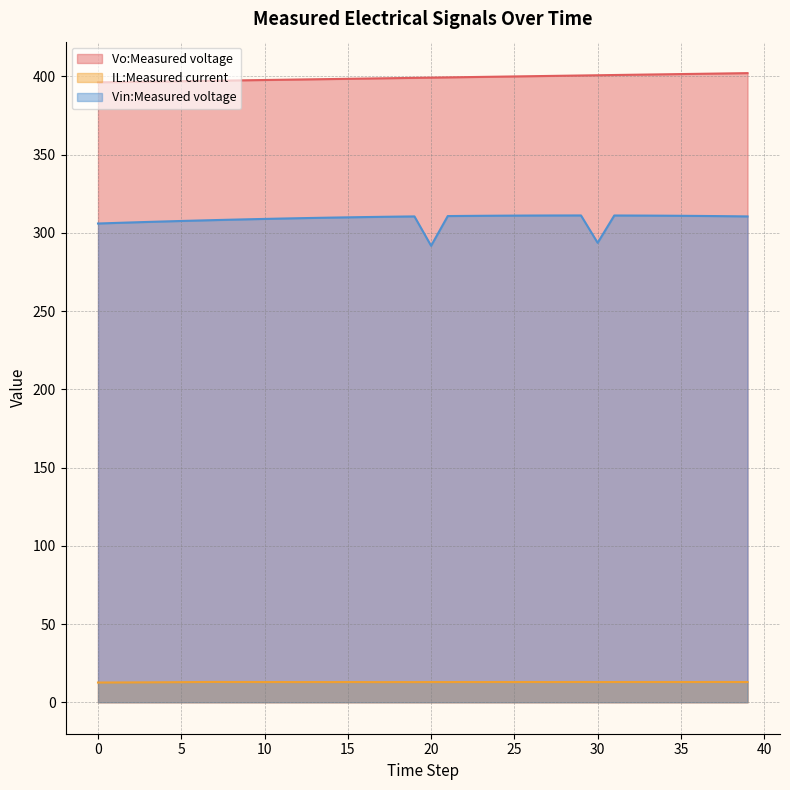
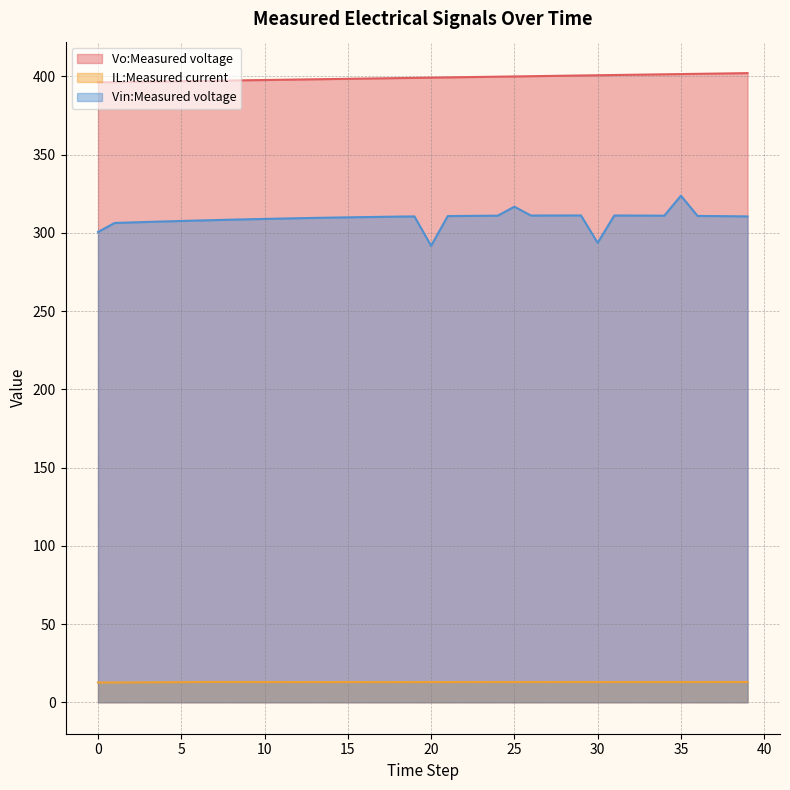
Vin:Measured voltage, 0: 306 -> 301
Vin:Measured voltage, 25: 311 -> 317
Vin:Measured voltage, 35: 311 -> 324
